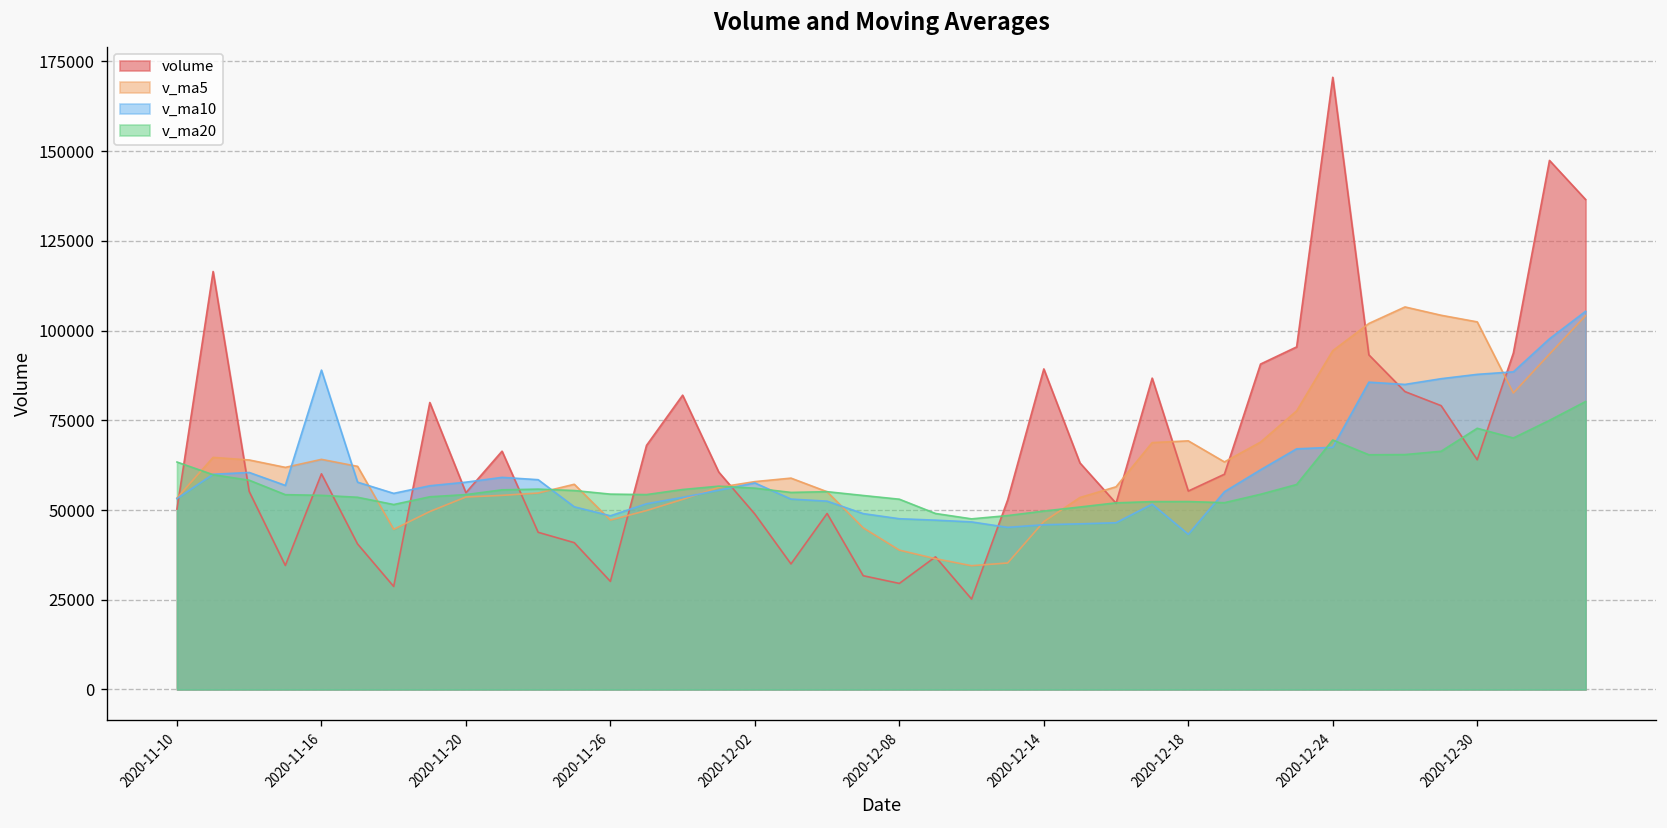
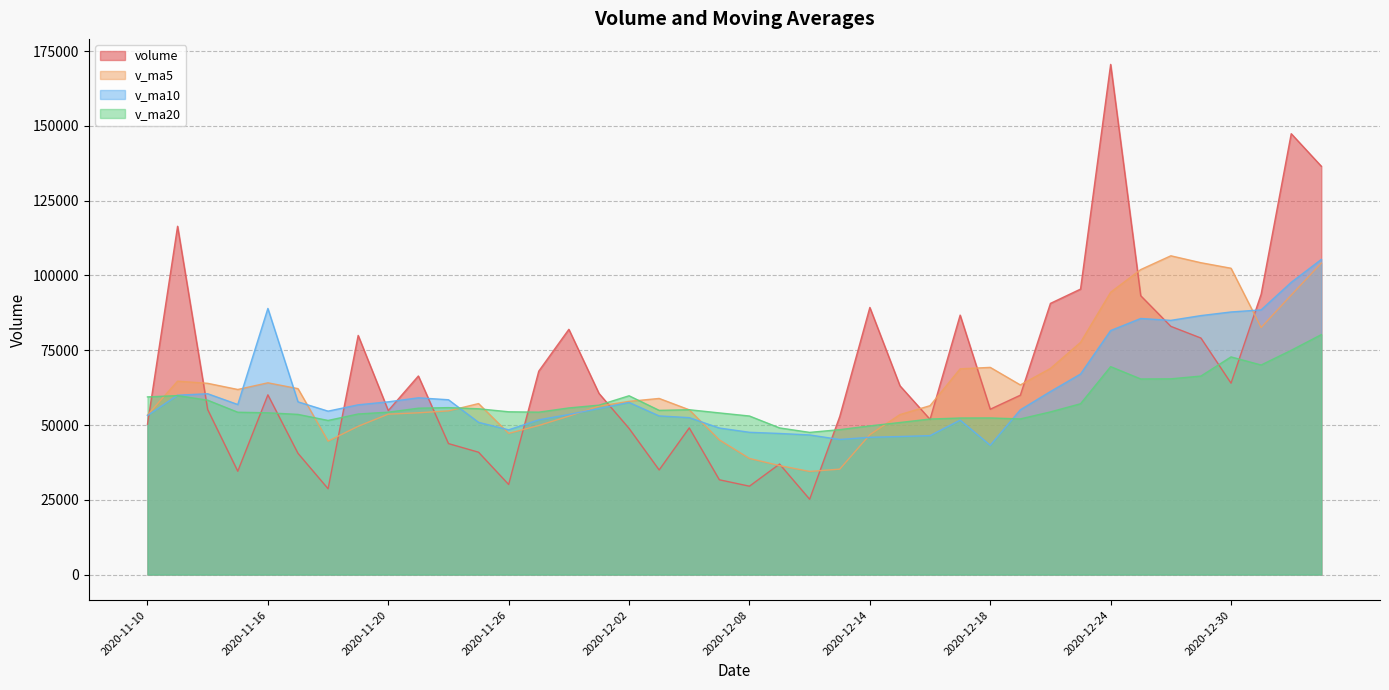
v_ma20, 2020-11-10: 63000 -> 59000
v_ma20, 2020-12-02: 56000 -> 60000
v_ma10, 2020-12-24: 67000 -> 82000
